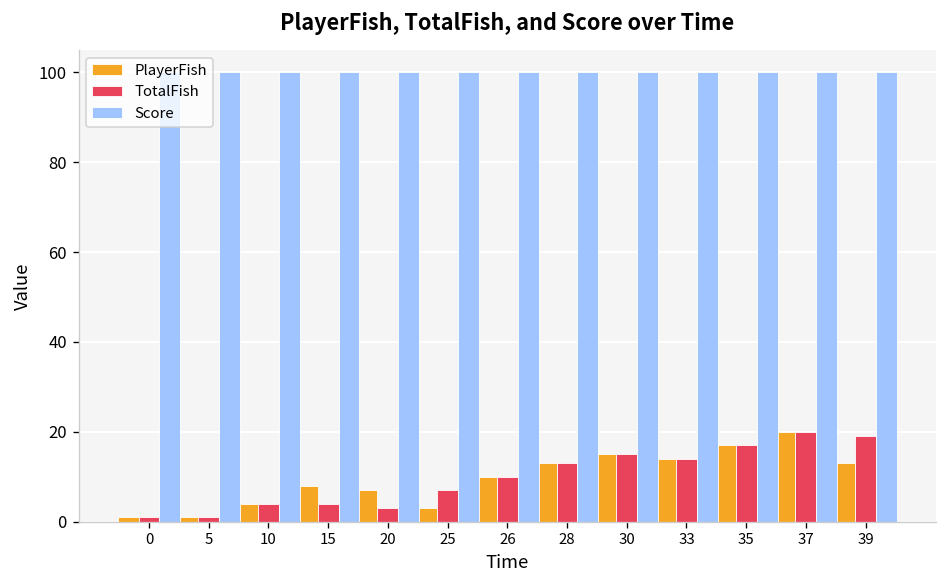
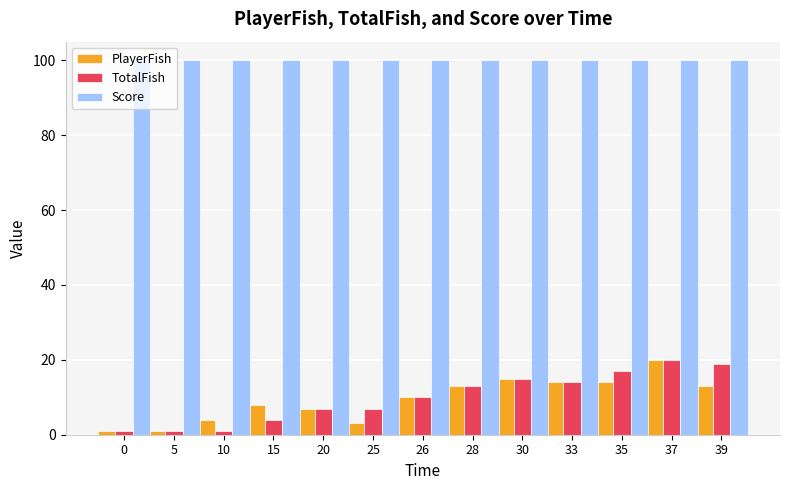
TotalFish, 10: 4 -> 1
TotalFish, 20: 3 -> 7
PlayerFish, 35: 17 -> 14
